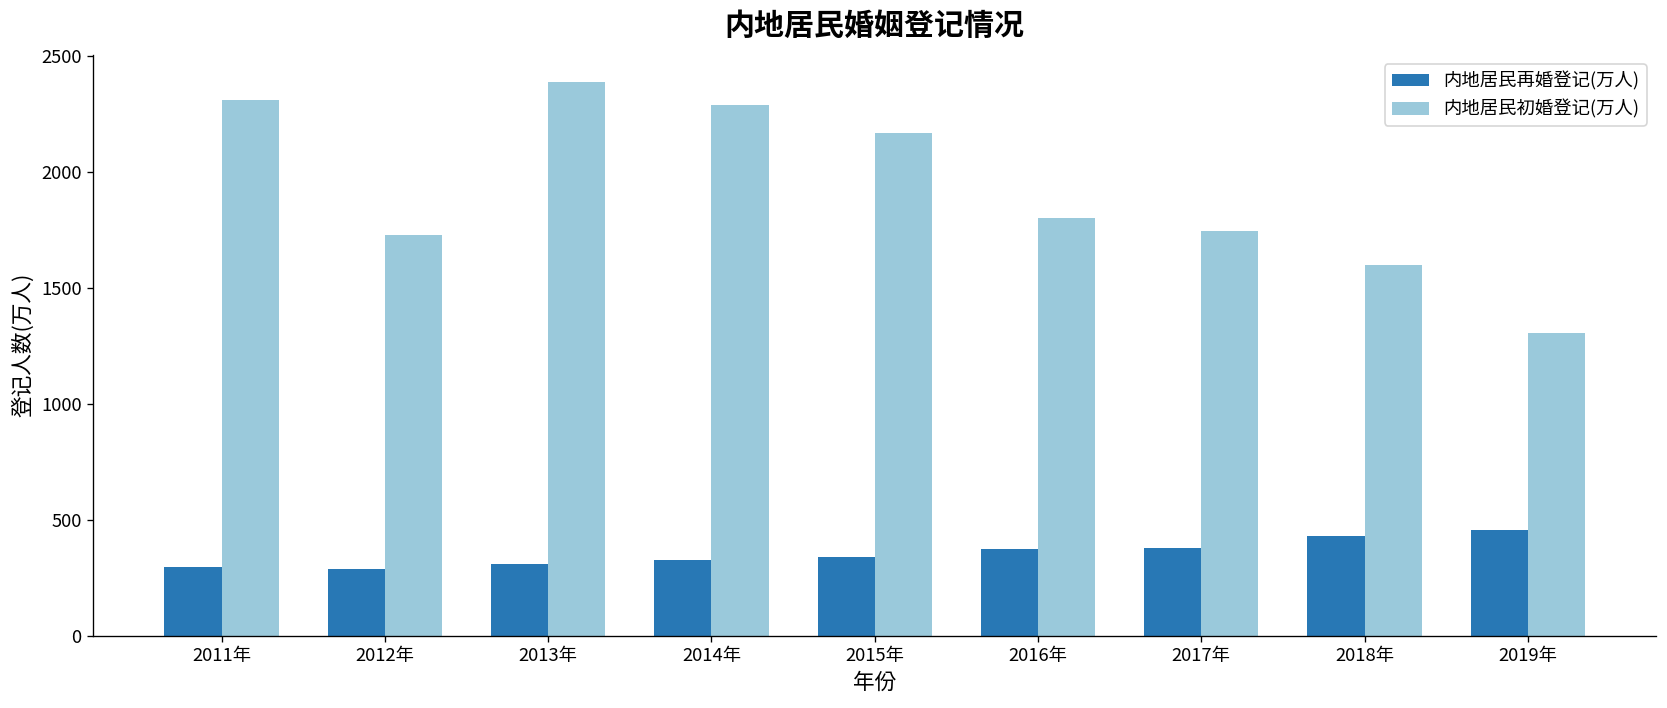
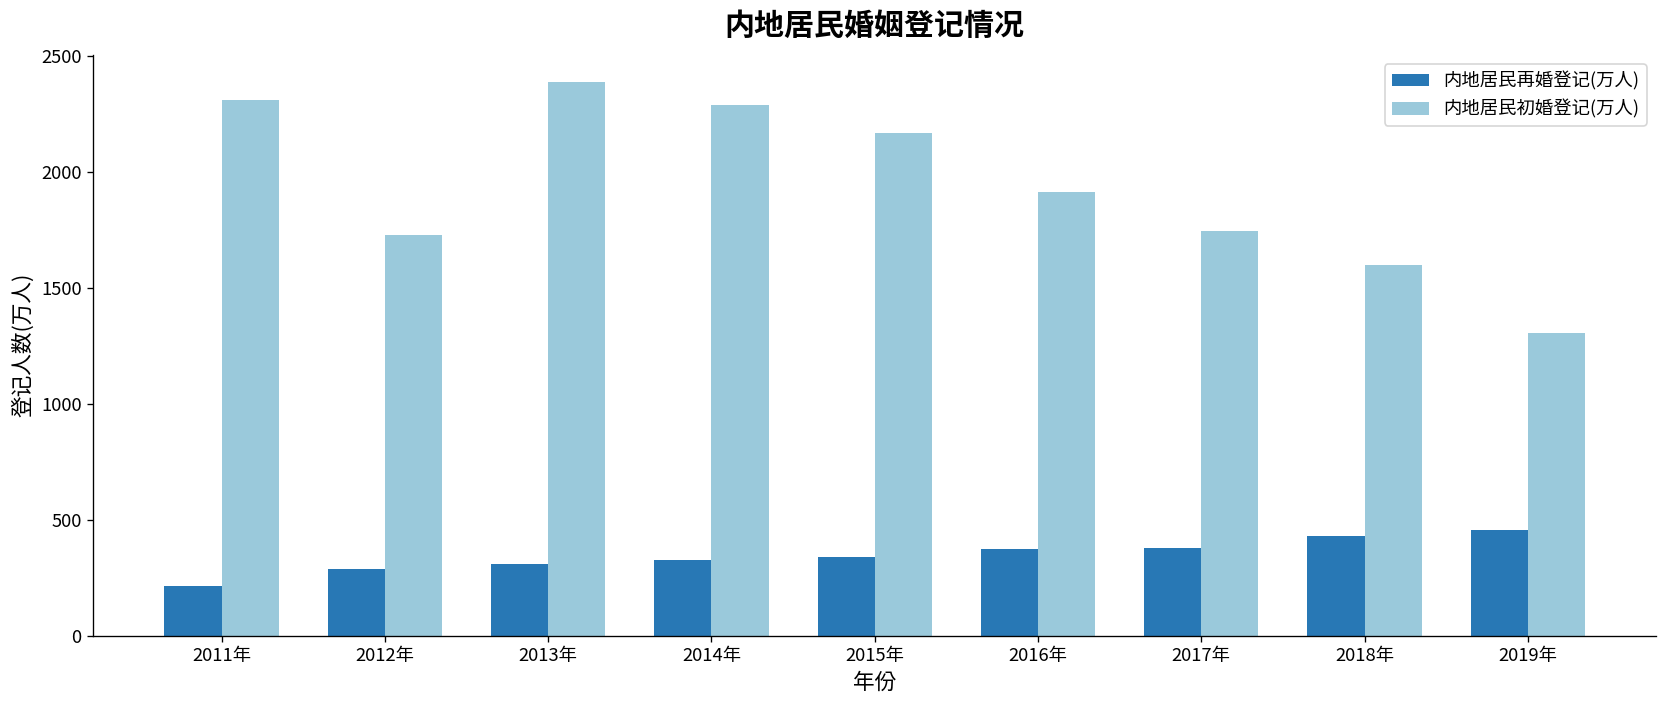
内地居民再婚登记(万人), 2011年: 290 -> 220
内地居民初婚登记(万人), 2016年: 1800 -> 1910
